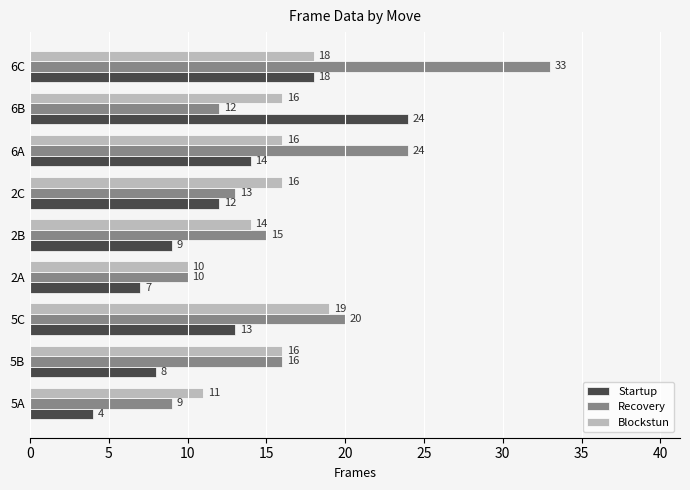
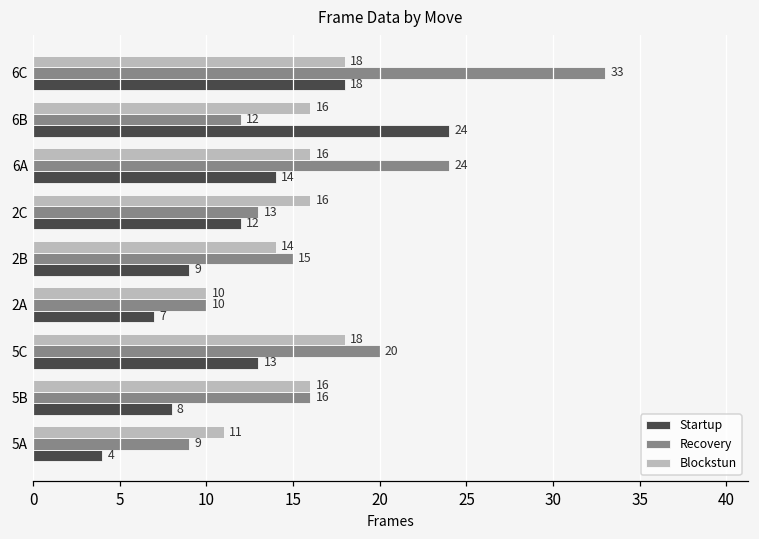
Blockstun, 5C: 19 -> 18
